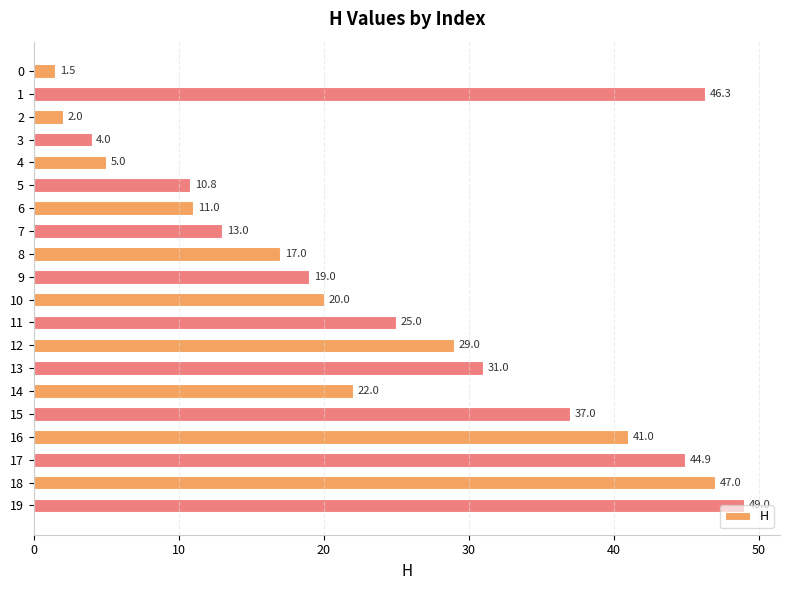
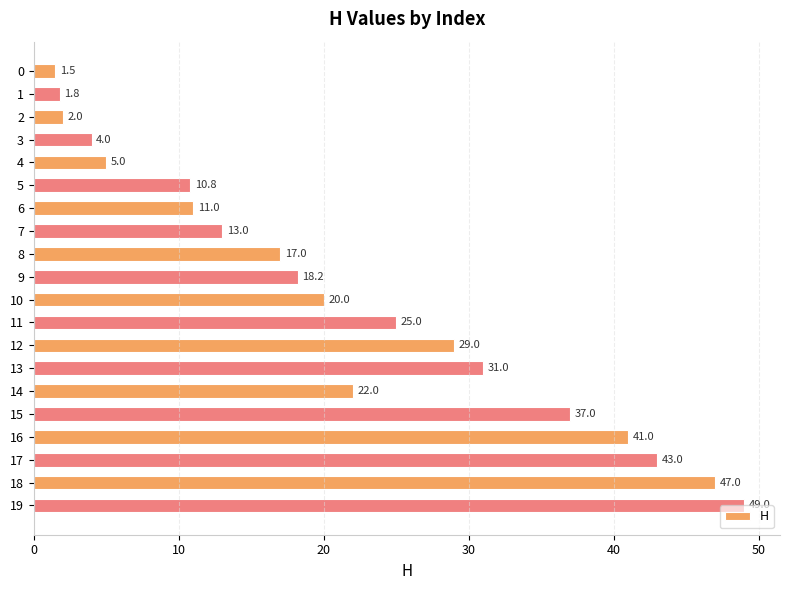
1: 46.3 -> 1.8
9: 19.0 -> 18.2
17: 44.9 -> 43.0
